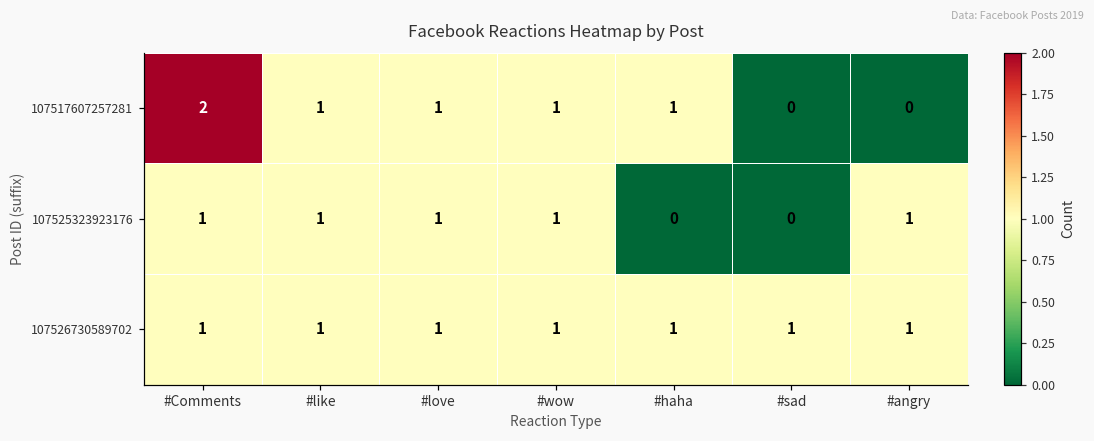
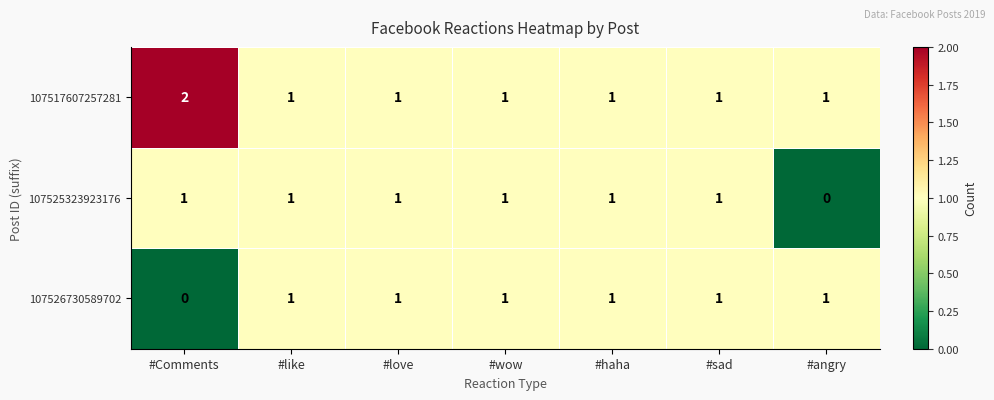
107517607257281, #sad: 0 -> 1
107517607257281, #angry: 0 -> 1
107525323923176, #haha: 0 -> 1
107525323923176, #sad: 0 -> 1
107525323923176, #angry: 1 -> 0
107526730589702, #Comments: 1 -> 0
